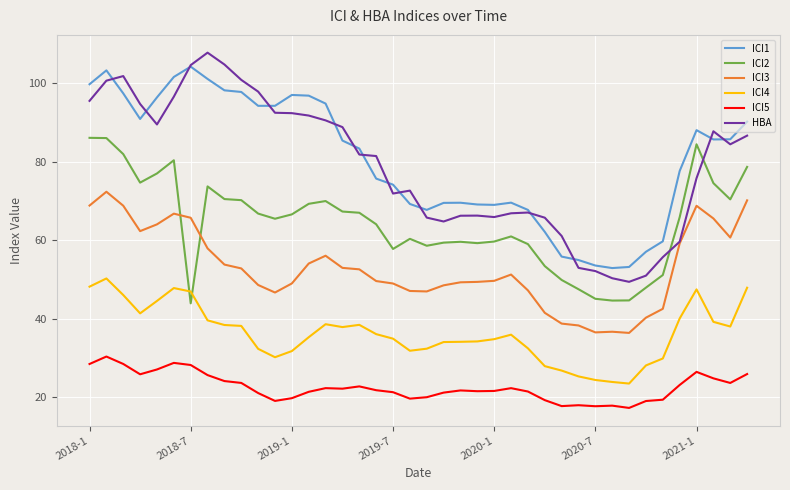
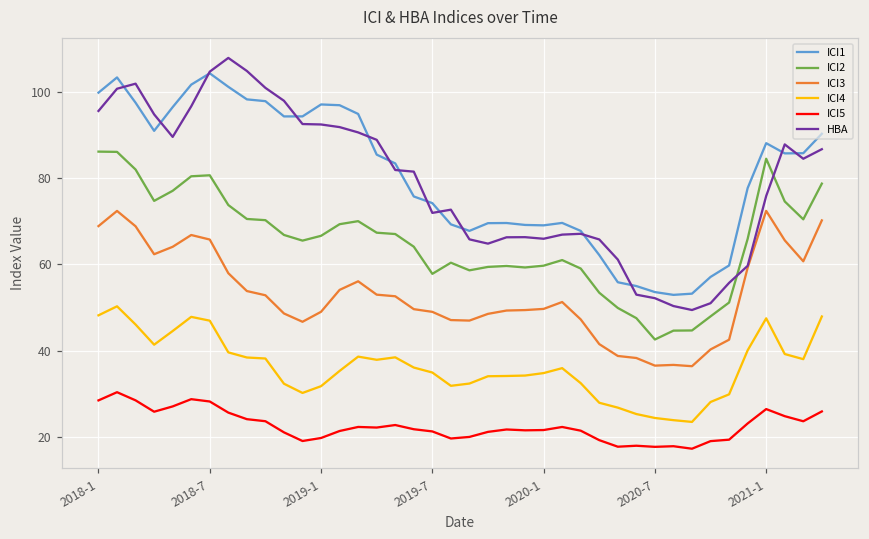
ICI2, 2018-7: 44 -> 81
ICI2, 2020-7: 45 -> 43
ICI3, 2021-1: 69 -> 72
